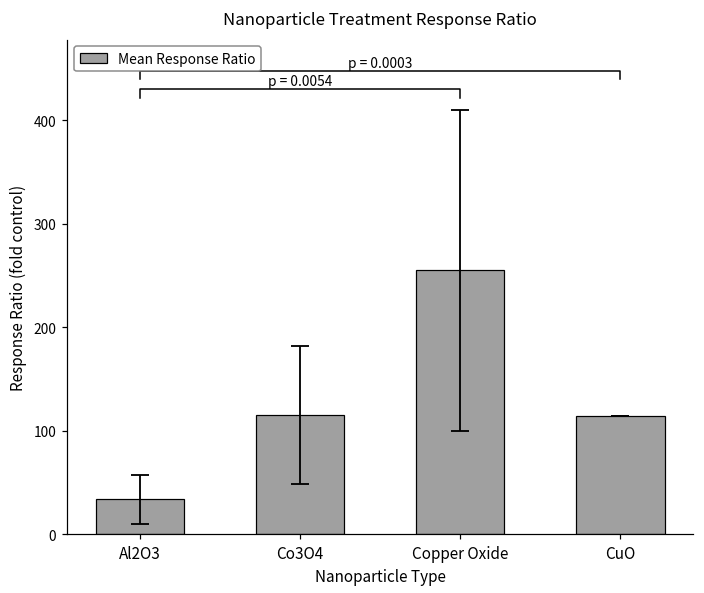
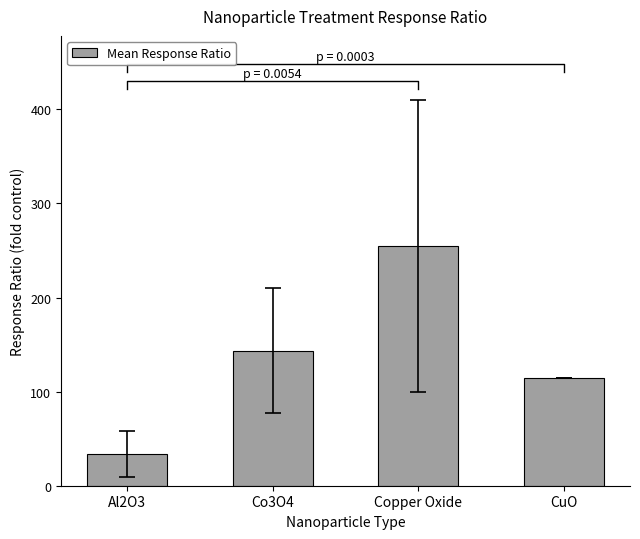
Mean Response Ratio, Co3O4: 120 -> 140
